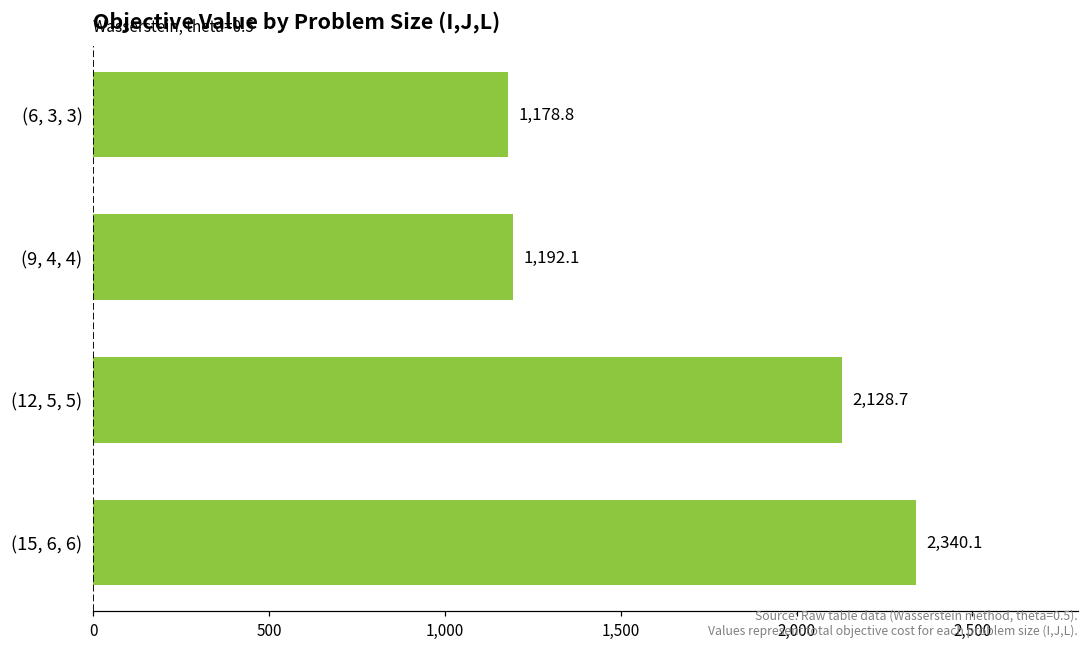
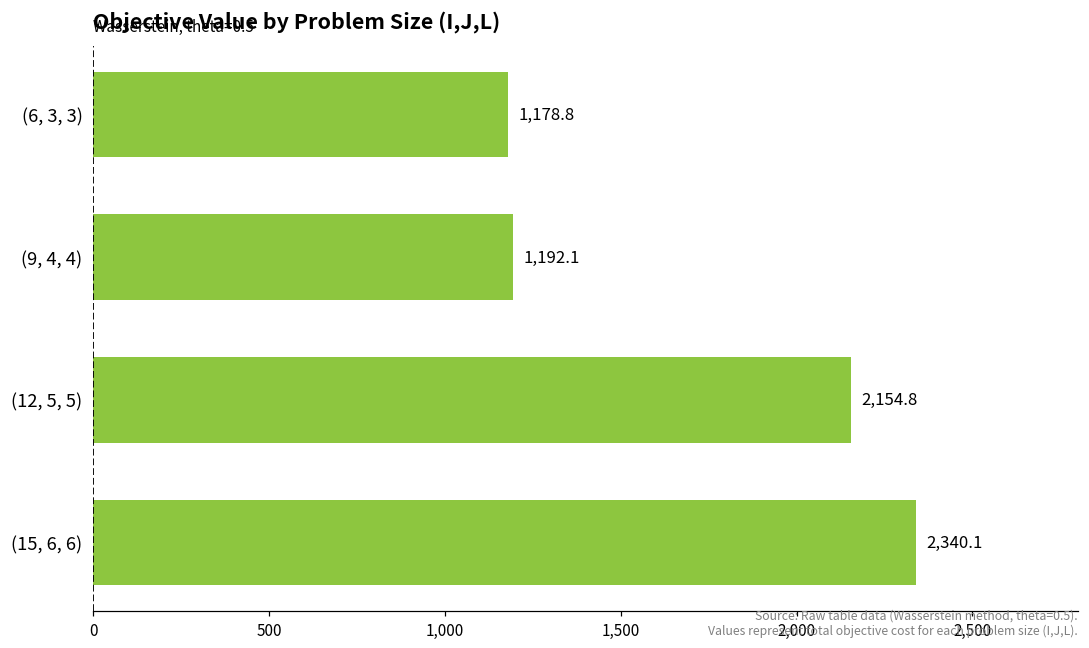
(12, 5, 5): 2,128.7 -> 2,154.8
